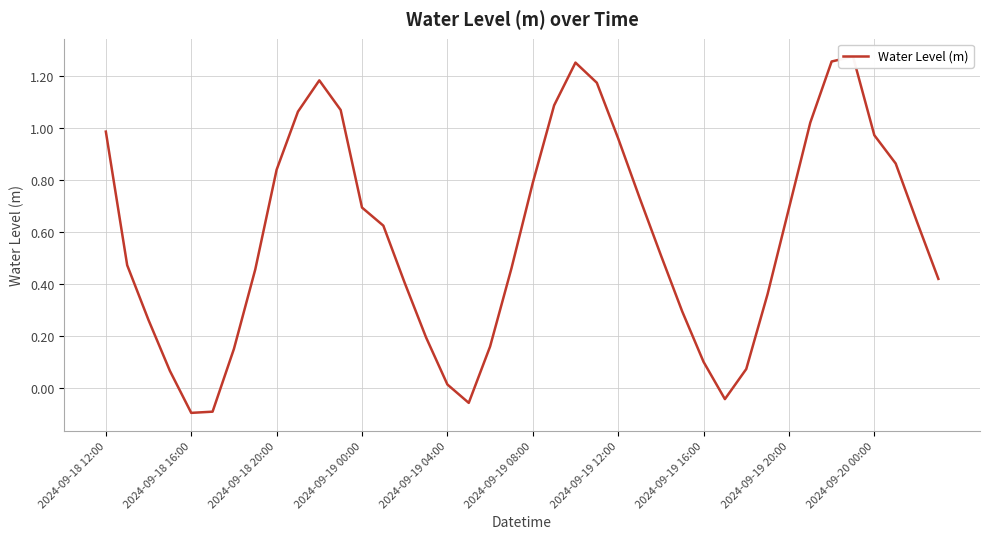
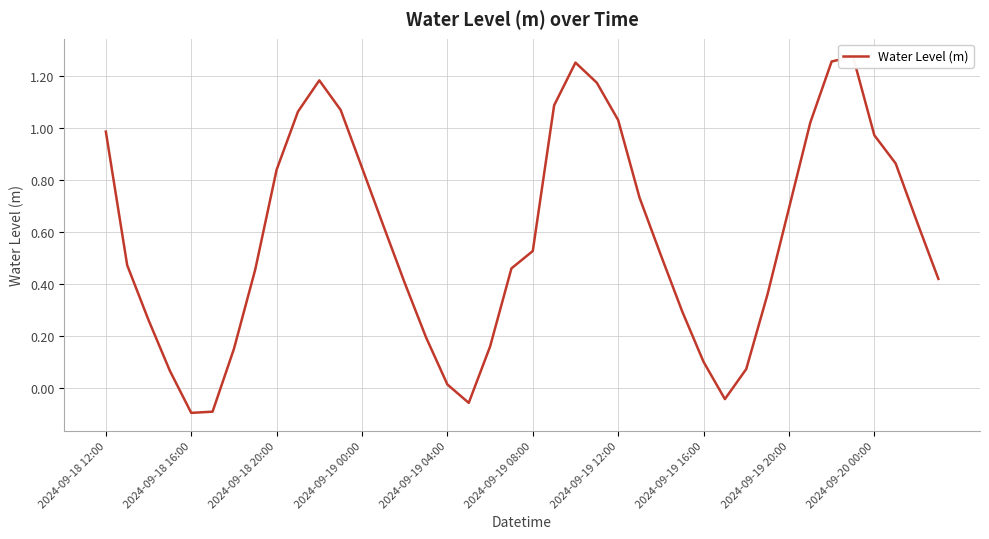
2024-09-19 00:00: 0.69 -> 0.85
2024-09-19 08:00: 0.79 -> 0.53
2024-09-19 12:00: 0.96 -> 1.03
